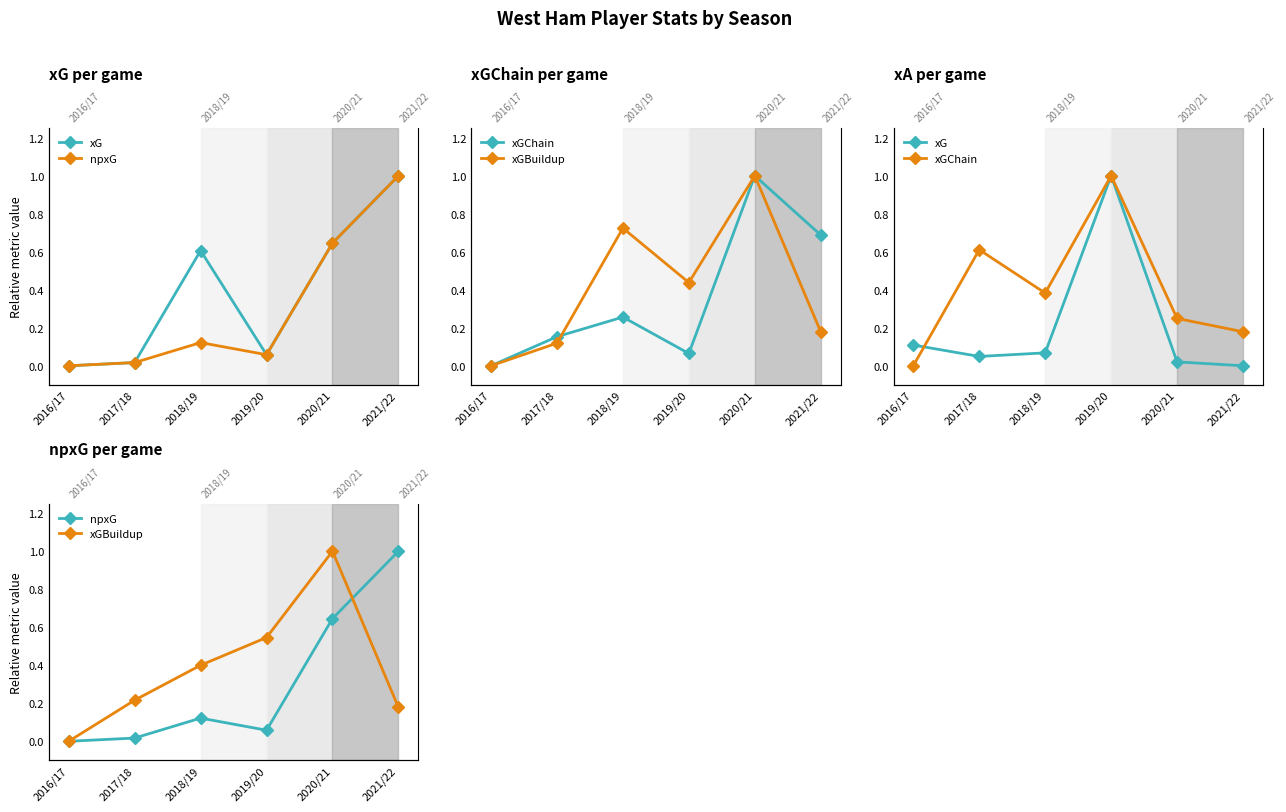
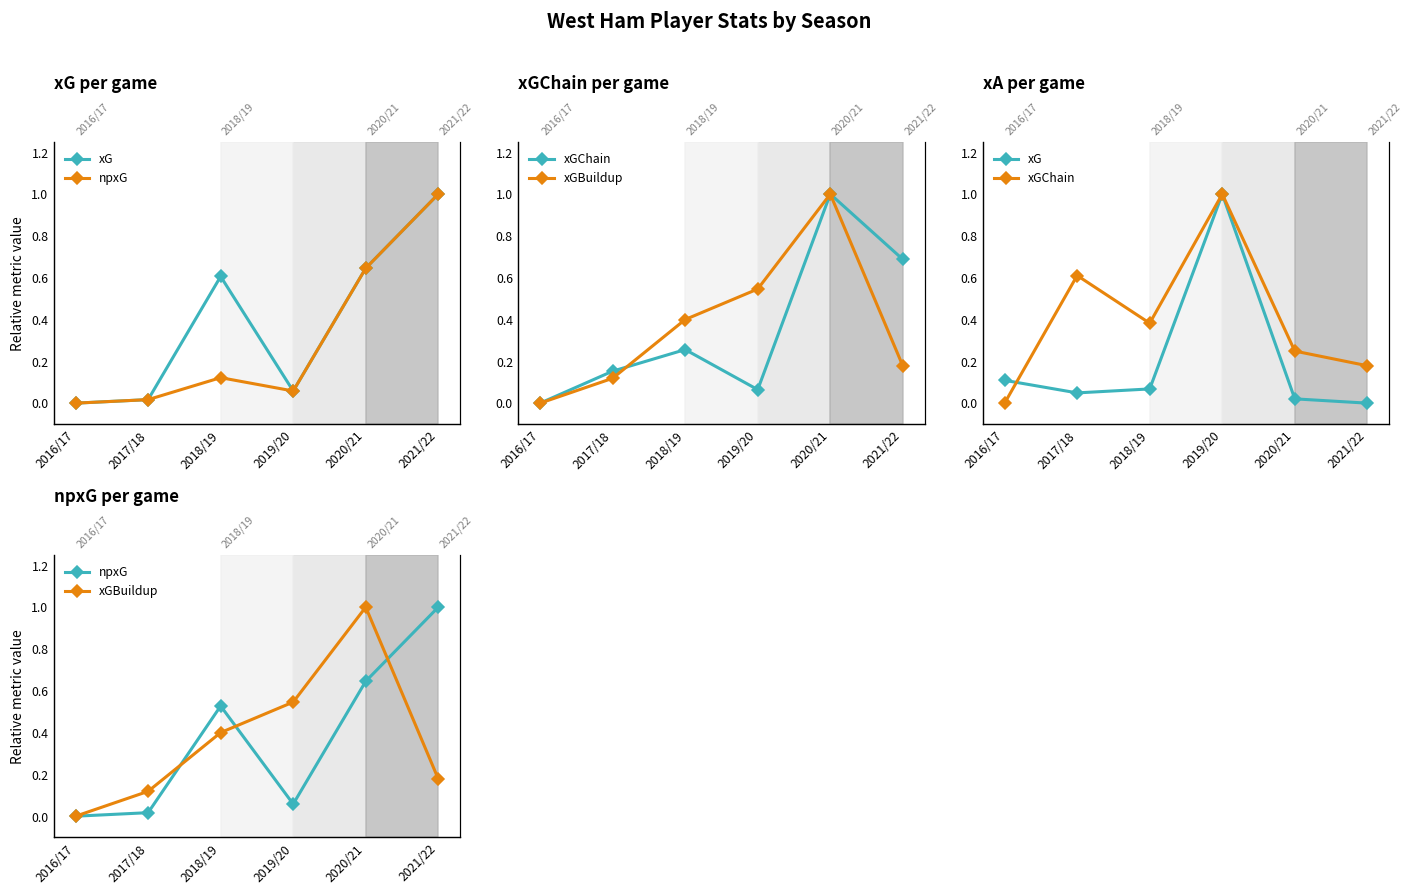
xGChain per game, xGBuildup, 2018/19: 0.72 -> 0.40
xGChain per game, xGBuildup, 2019/20: 0.44 -> 0.55
npxG per game, xGBuildup, 2017/18: 0.22 -> 0.12
npxG per game, npxG, 2018/19: 0.12 -> 0.53
